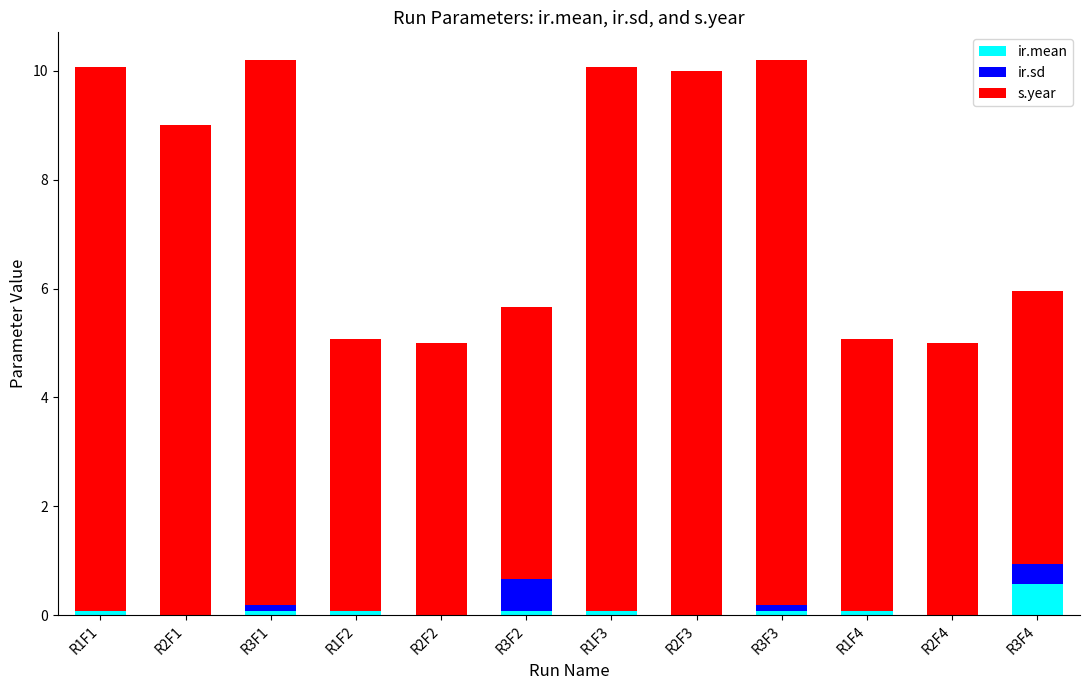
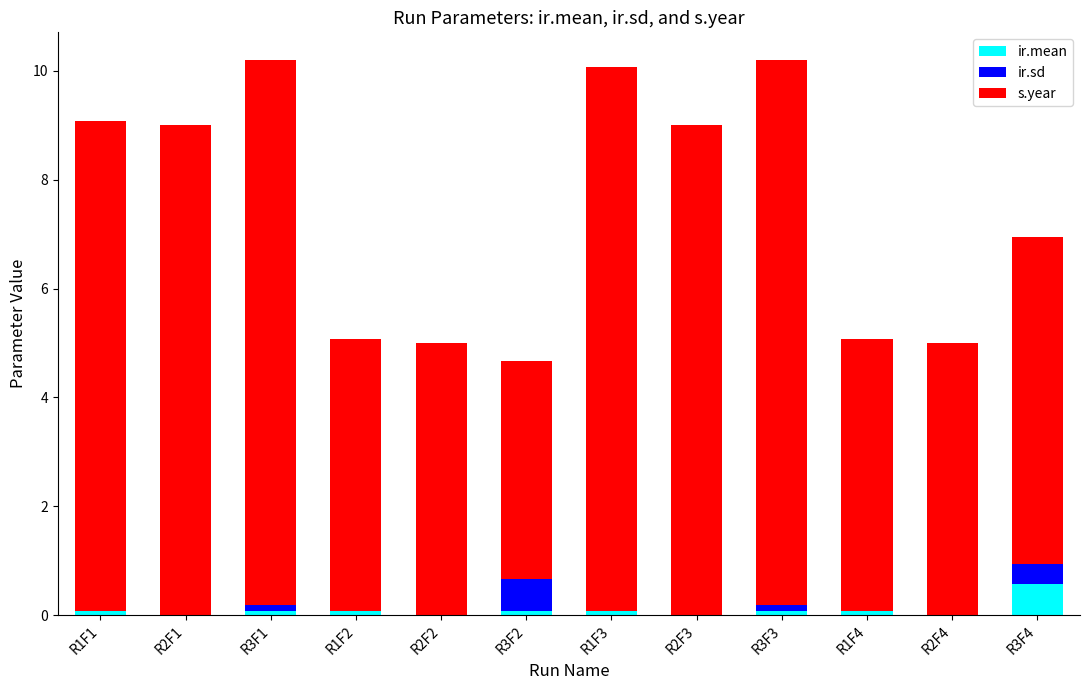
s.year, R1F1: 10 -> 9
s.year, R3F2: 5 -> 4
s.year, R2F3: 10 -> 9
s.year, R3F4: 5 -> 6
